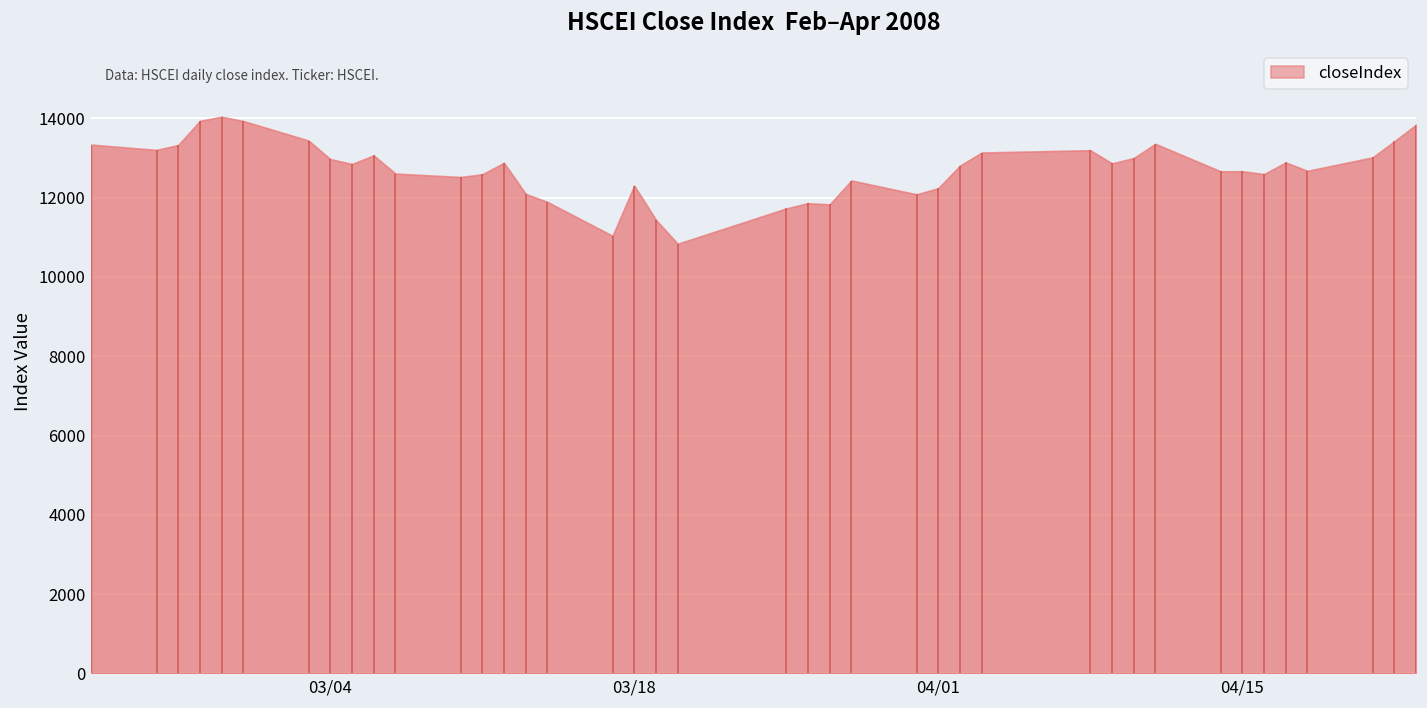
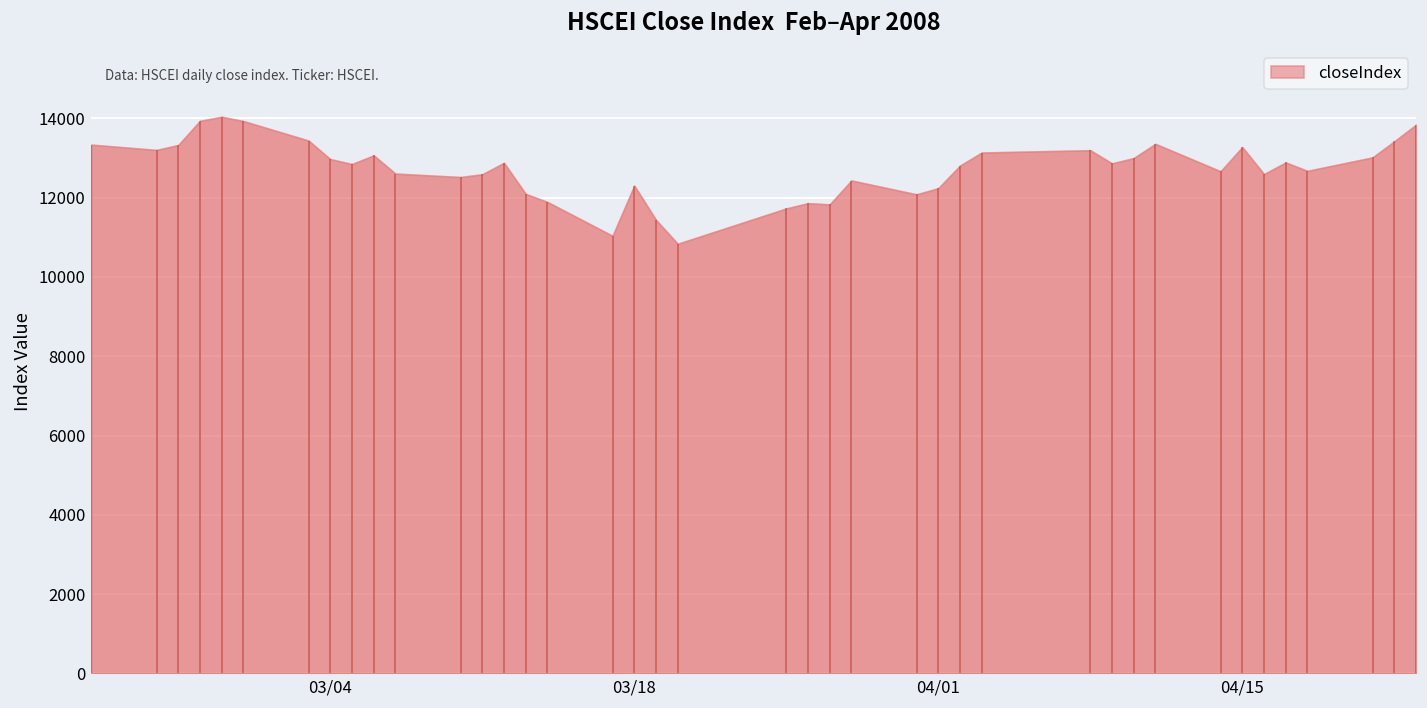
04/15: 12700 -> 13300
